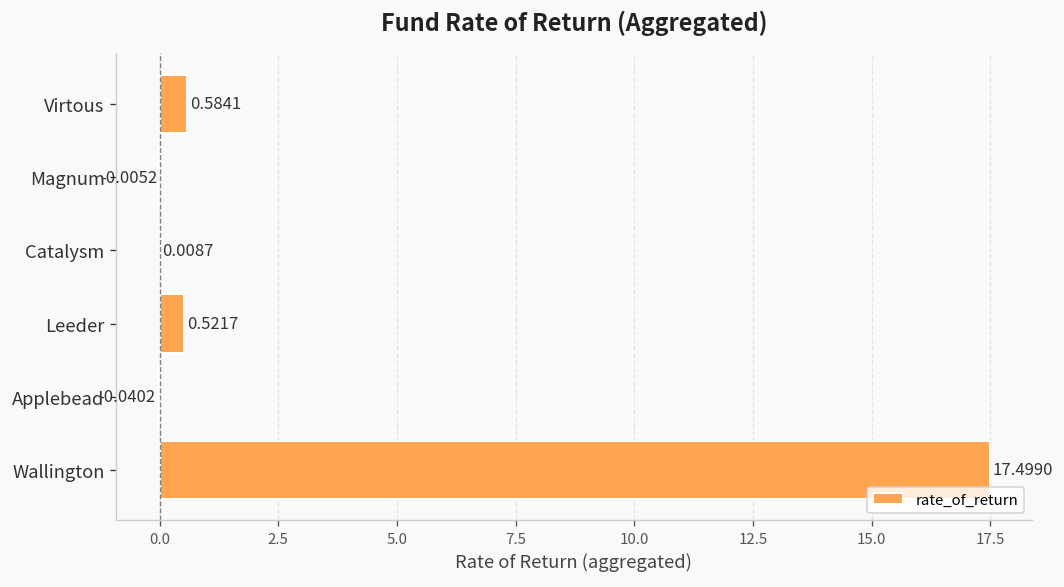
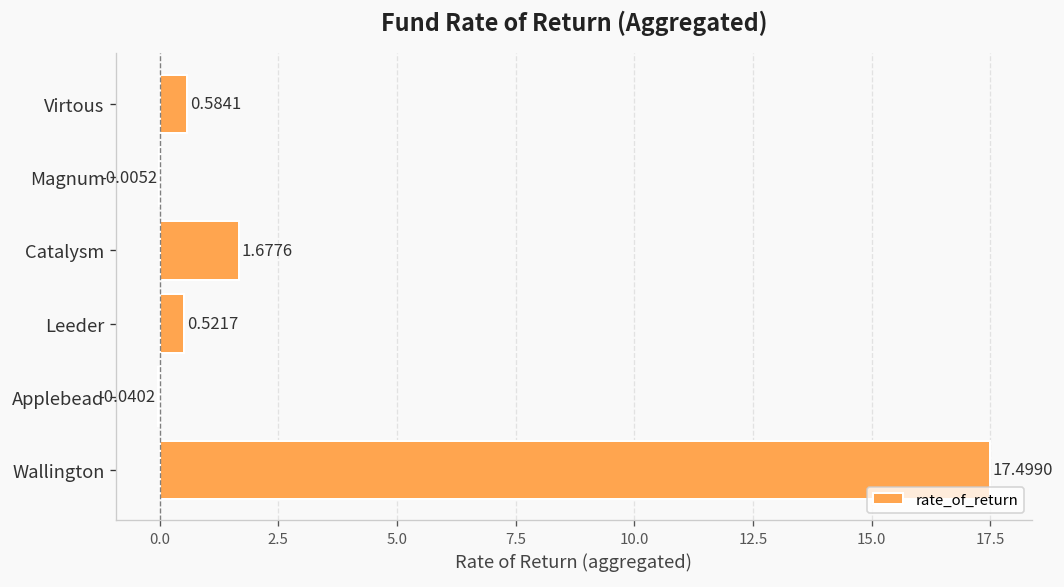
Catalysm: 0.0087 -> 1.6776
